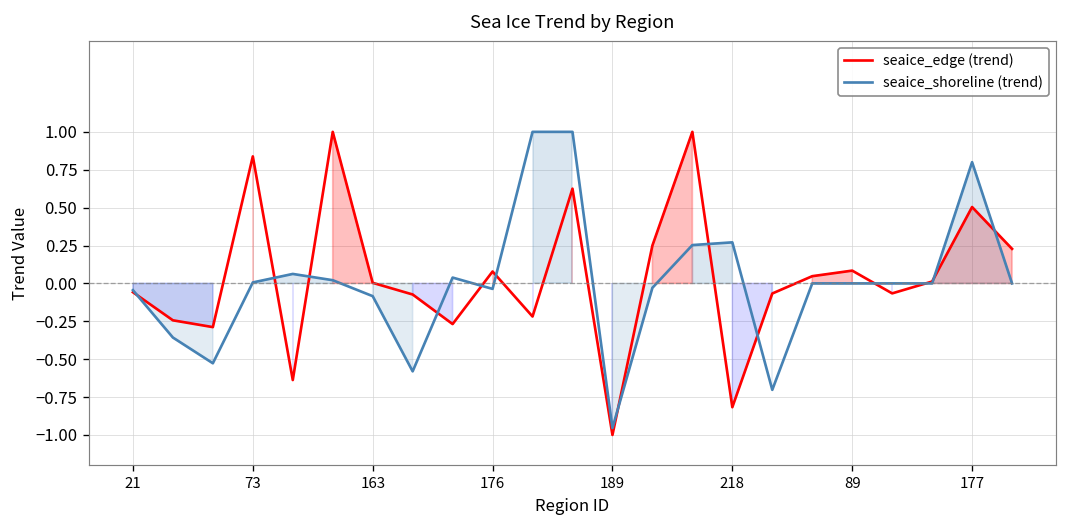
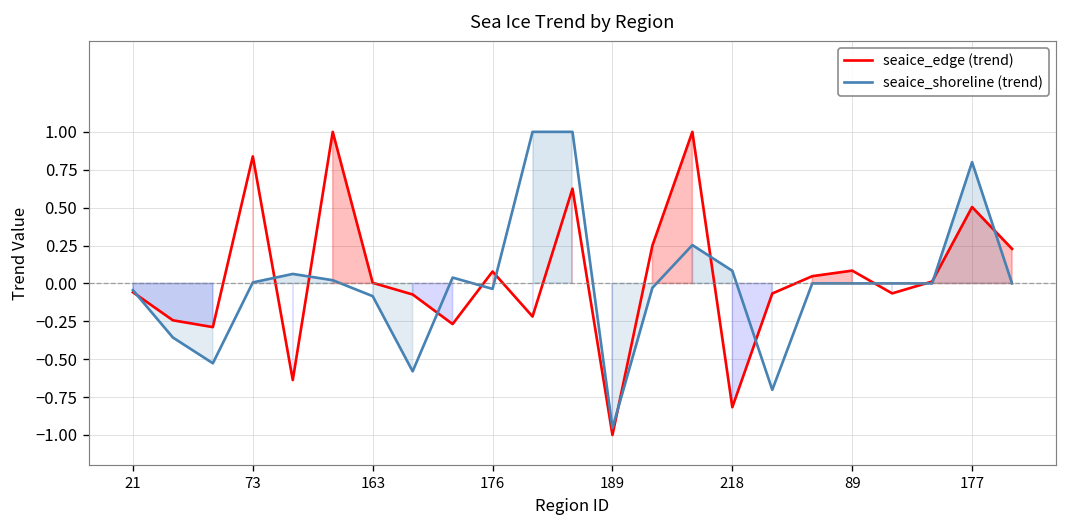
seaice_shoreline (trend), 218: 0.27 -> 0.08
